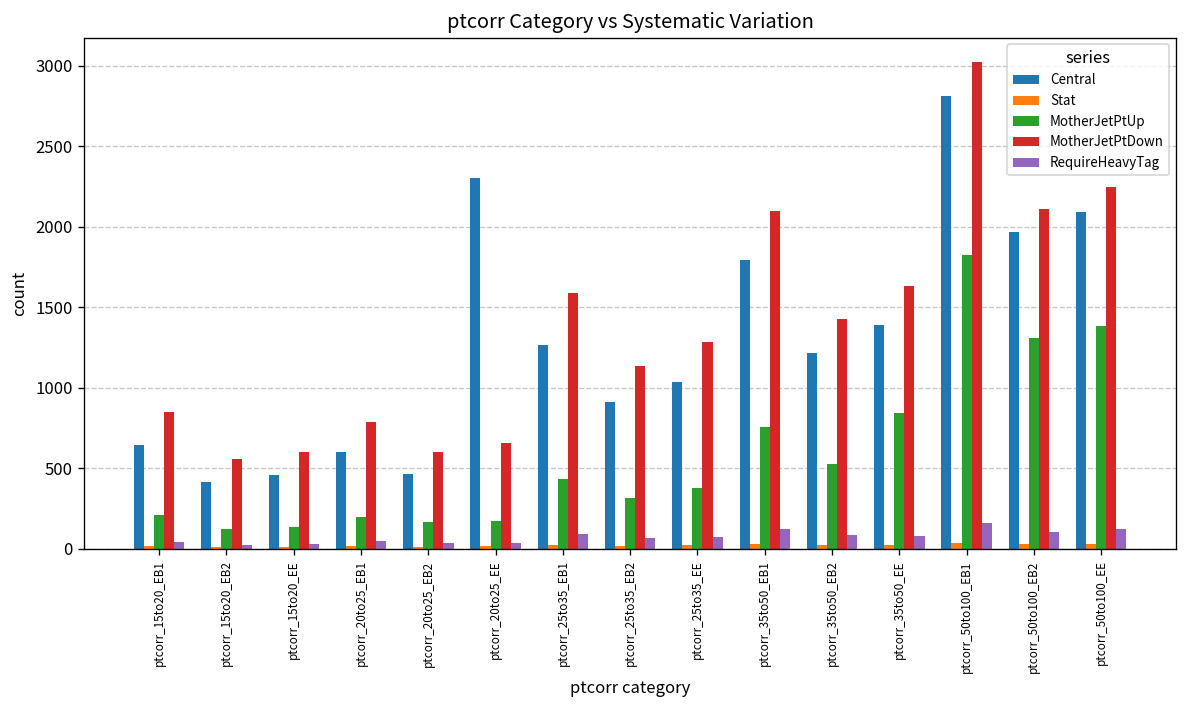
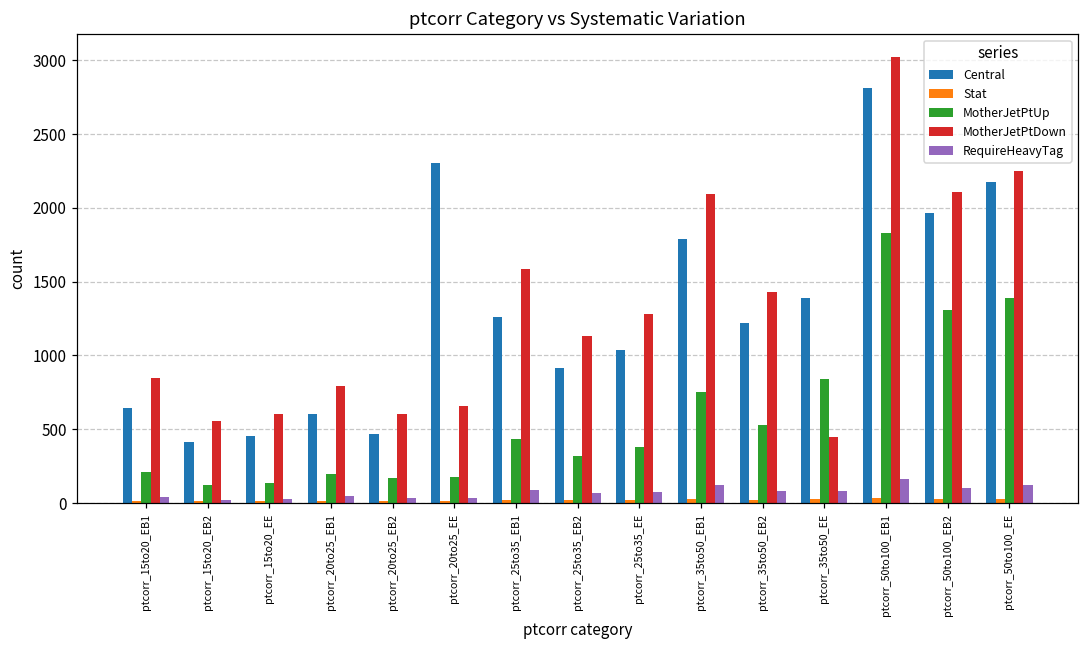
MotherJetPtDown, ptcorr_35to50_EE: 1630 -> 450
Central, ptcorr_50to100_EE: 2090 -> 2170
